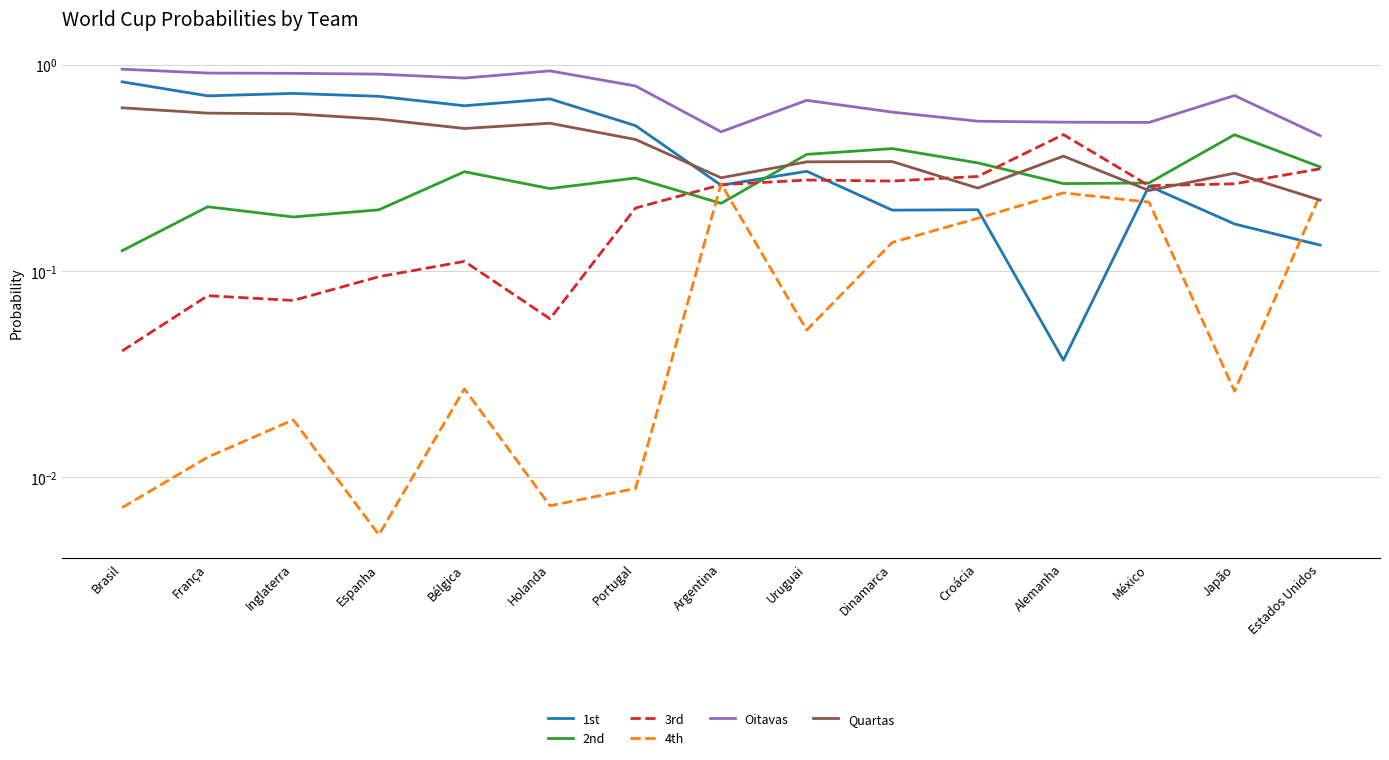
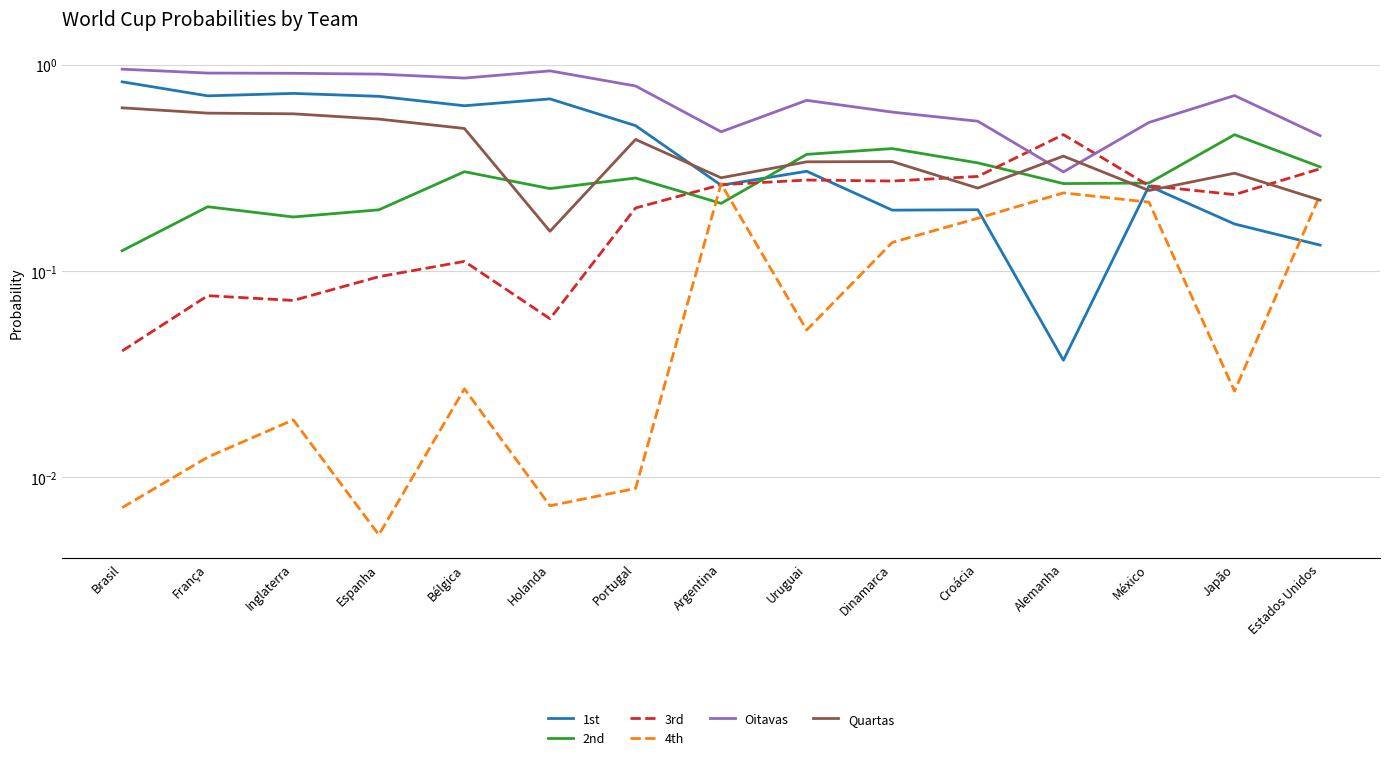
Quartas, Holanda: 0.52 -> 0.16
Oitavas, Alemanha: 0.53 -> 0.30
3rd, Japão: 0.26 -> 0.23
